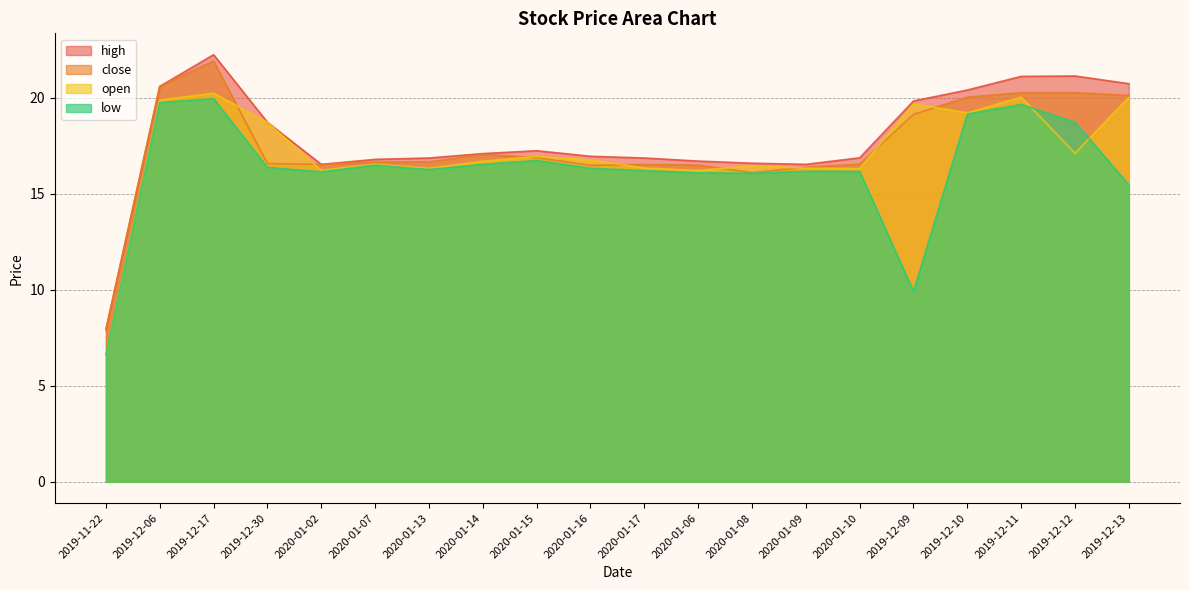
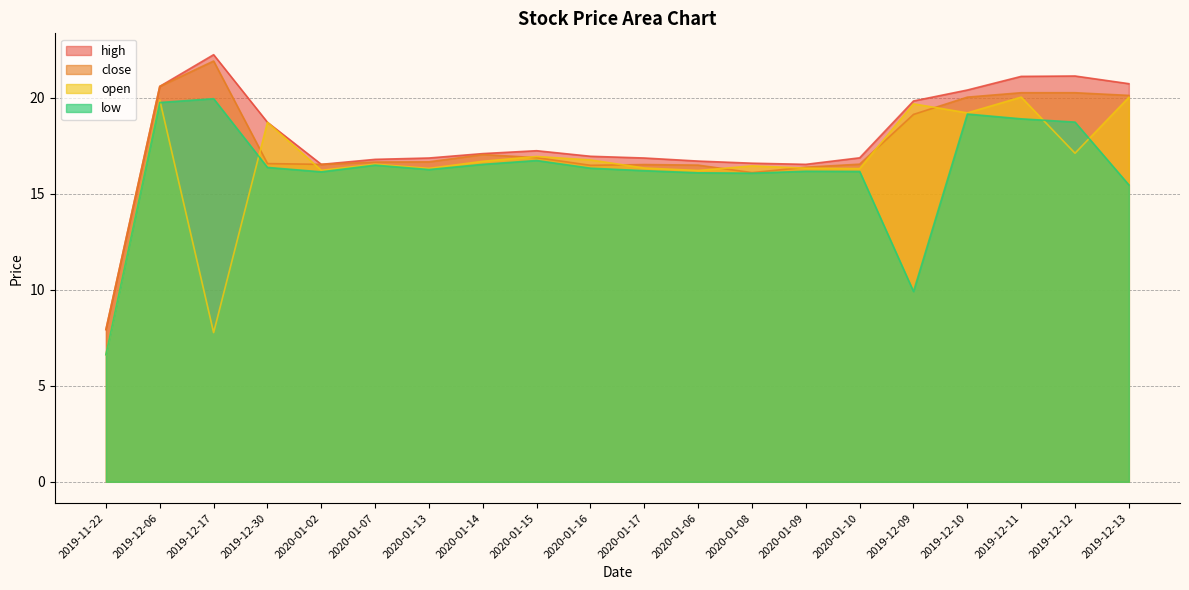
open, 2019-12-17: 20.2 -> 7.8
low, 2019-12-11: 19.7 -> 18.9
